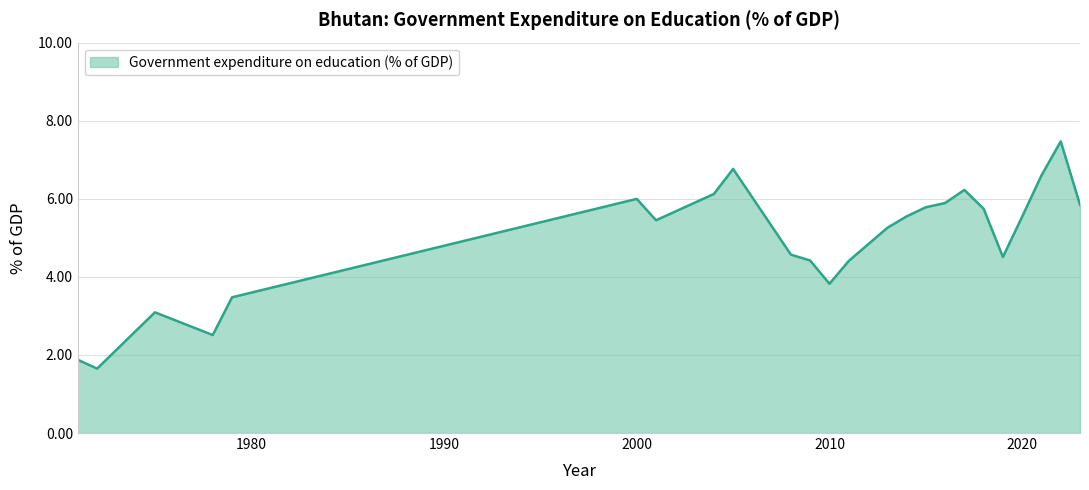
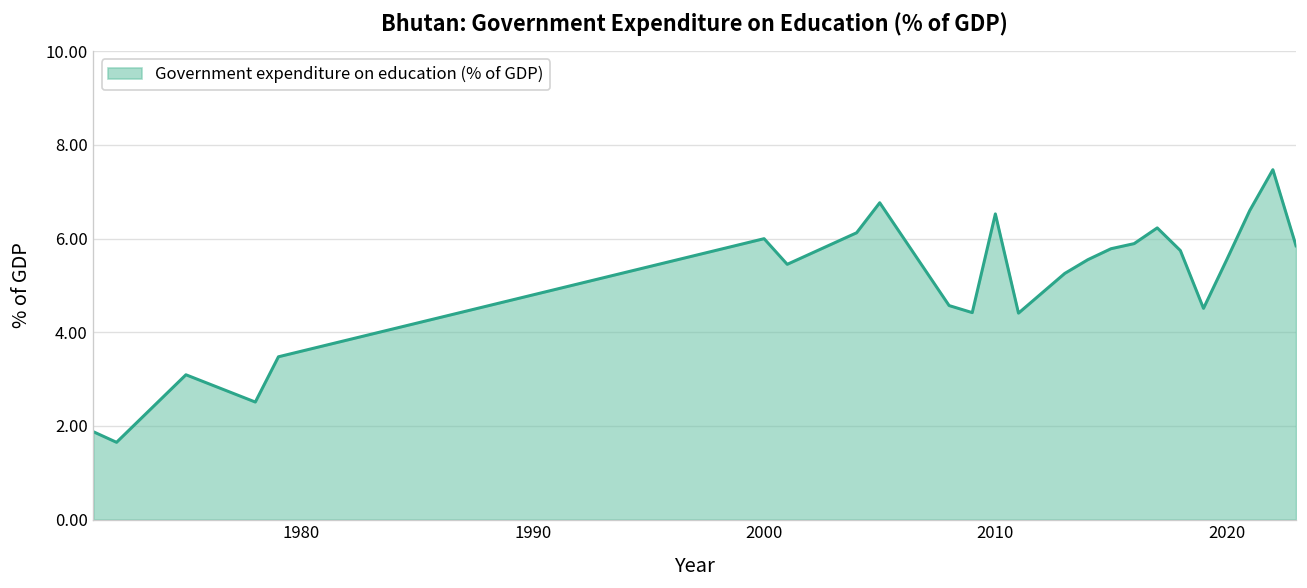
2010: 3.8 -> 6.5
